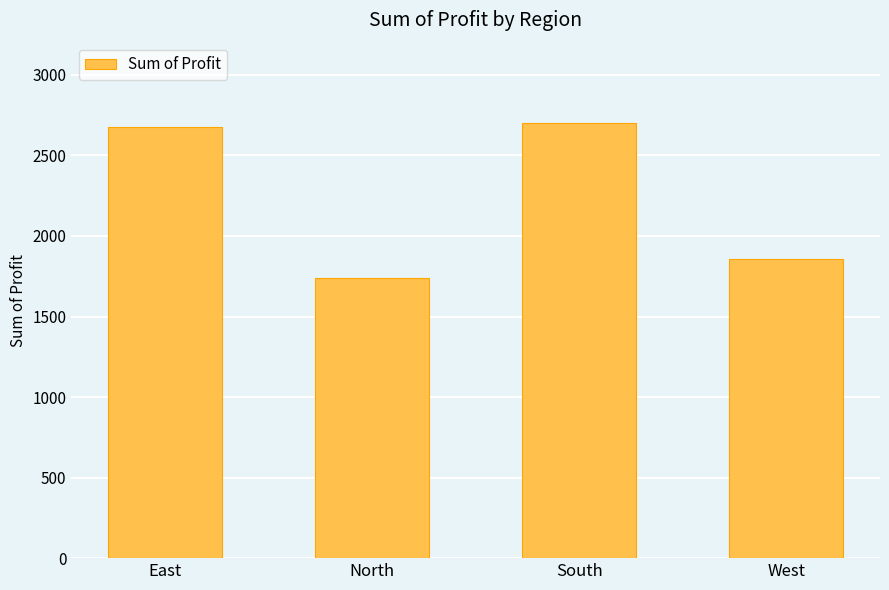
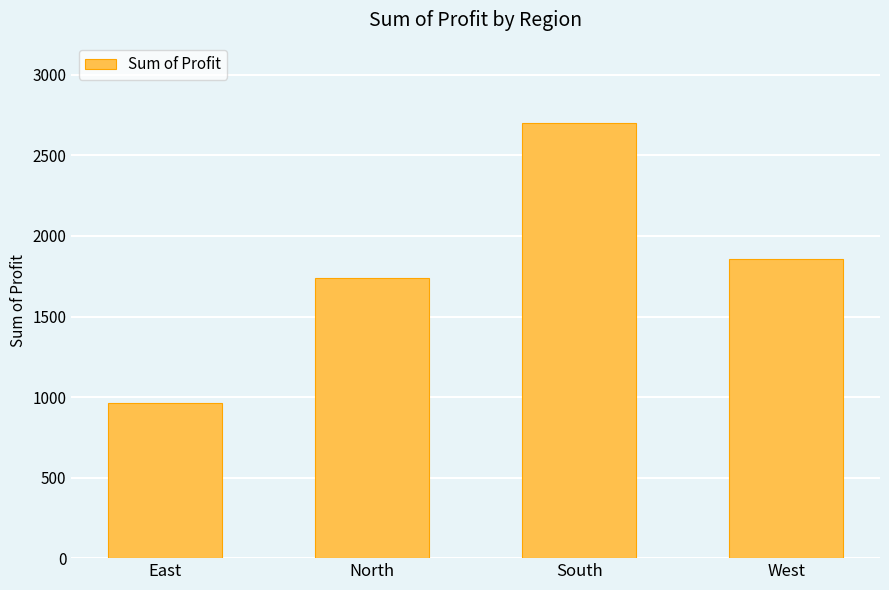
East: 2680 -> 960
